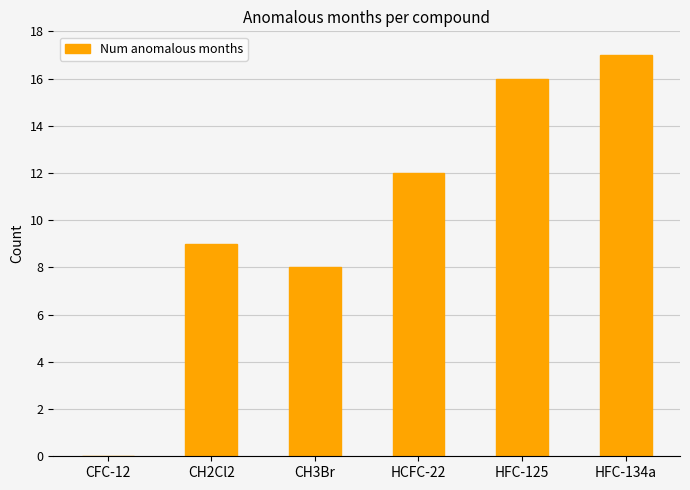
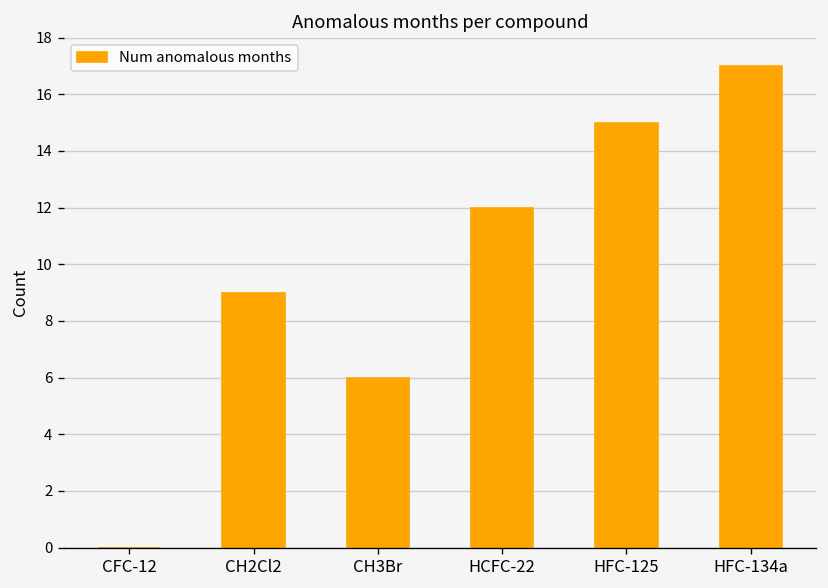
CH3Br: 8 -> 6
HFC-125: 16 -> 15
